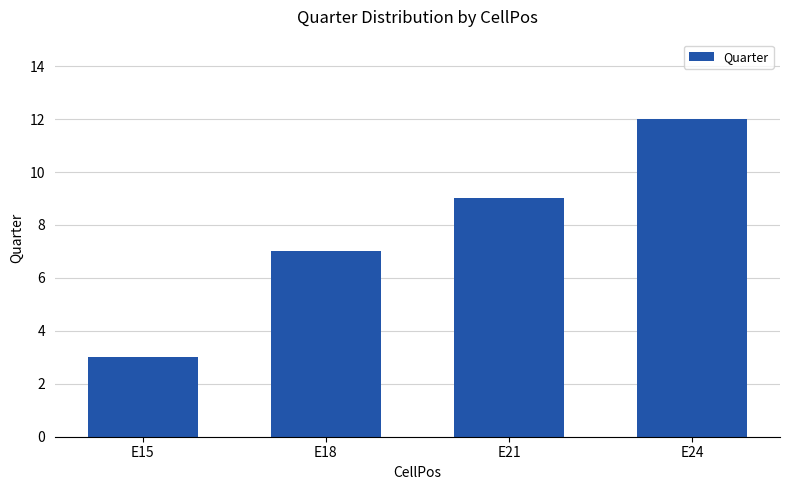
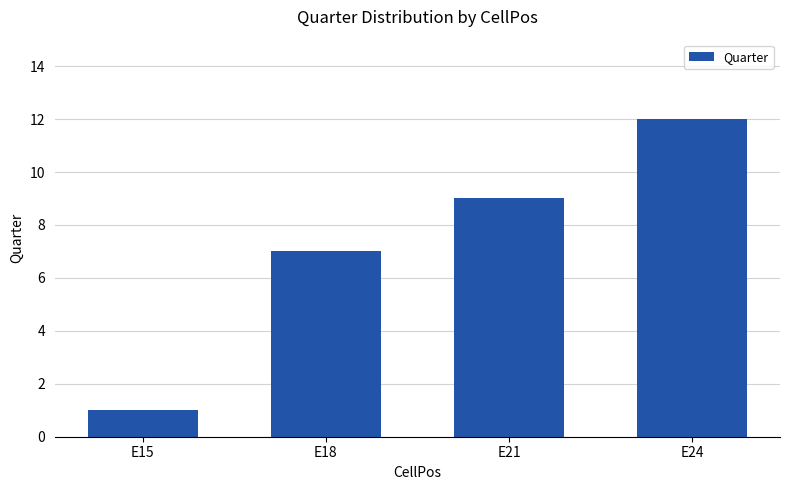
E15: 3 -> 1
